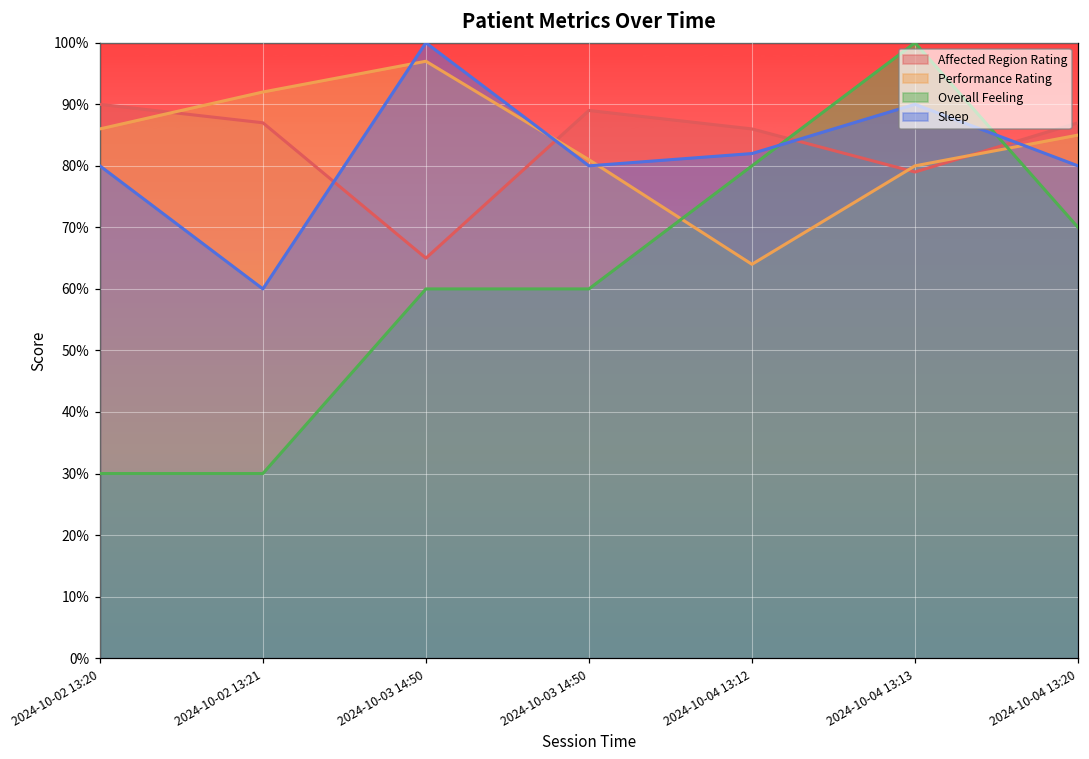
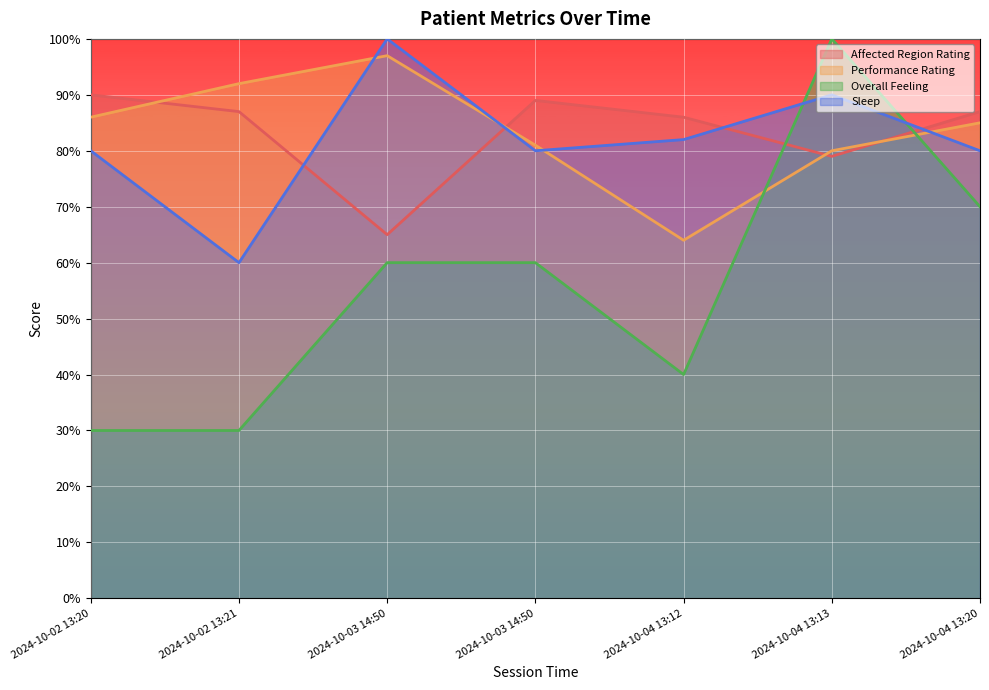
Overall Feeling, 2024-10-04 13:12: 80% -> 40%
